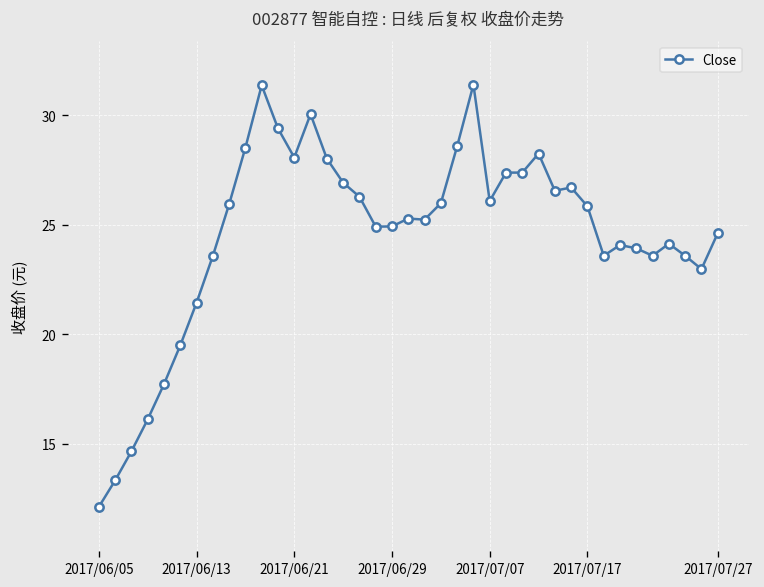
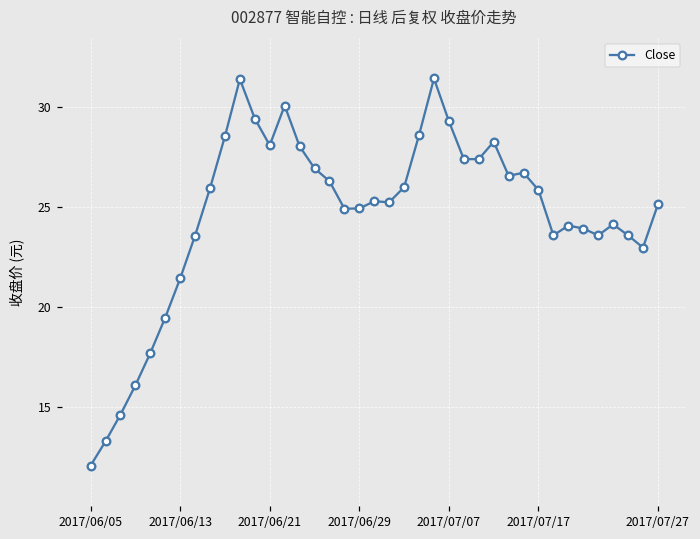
2017/07/07: 26.1 -> 29.3
2017/07/27: 24.6 -> 25.1
